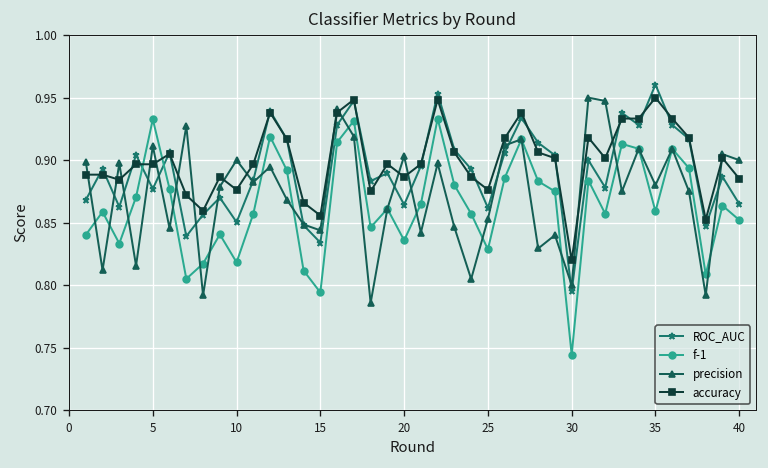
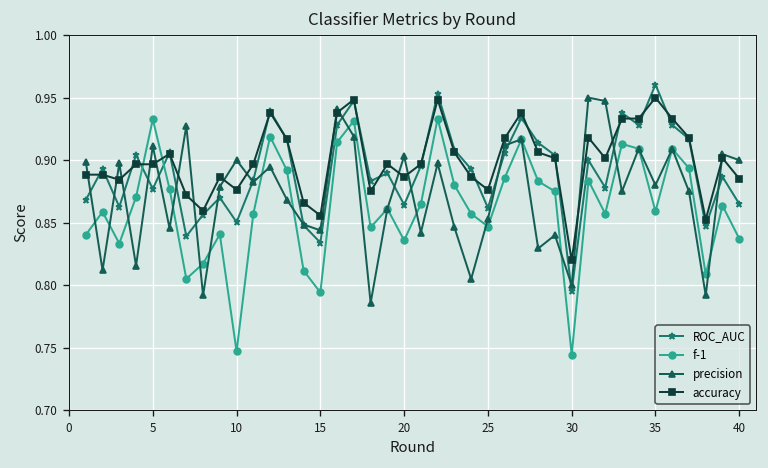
f-1, 10: 0.818 -> 0.747
f-1, 25: 0.829 -> 0.847
f-1, 40: 0.852 -> 0.837
